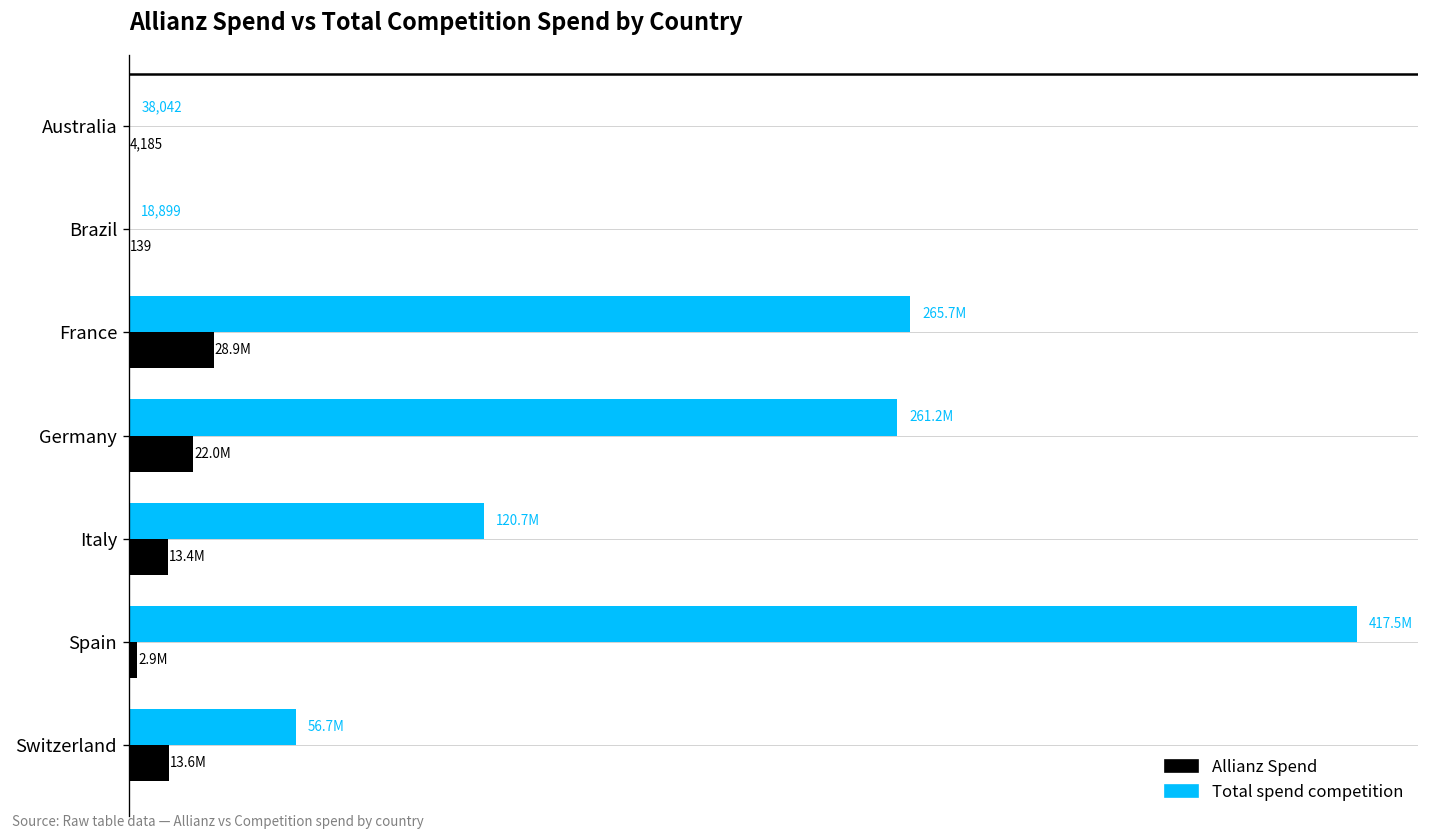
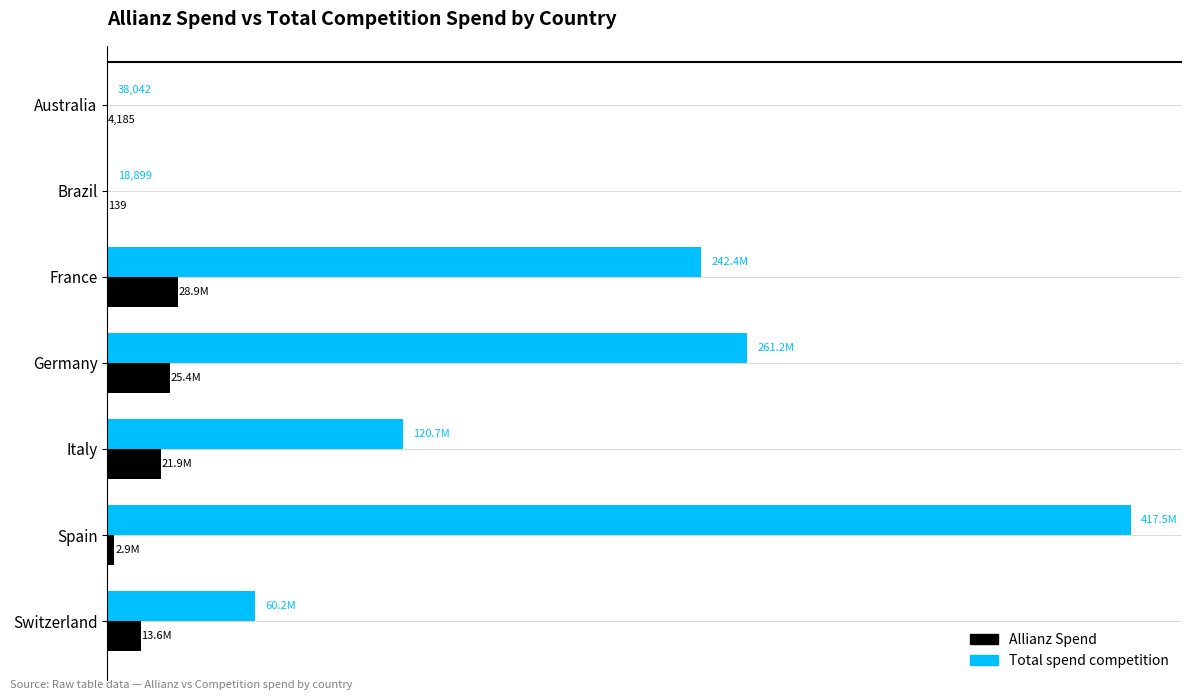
Total spend competition, France: 265.7M -> 242.4M
Allianz Spend, Germany: 22.0M -> 25.4M
Allianz Spend, Italy: 13.4M -> 21.9M
Total spend competition, Switzerland: 56.7M -> 60.2M
